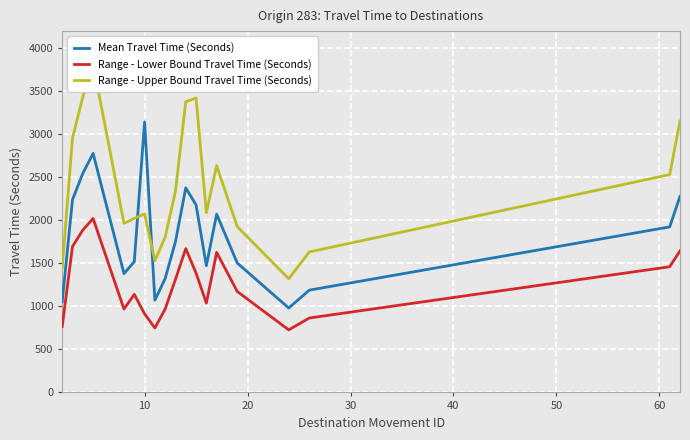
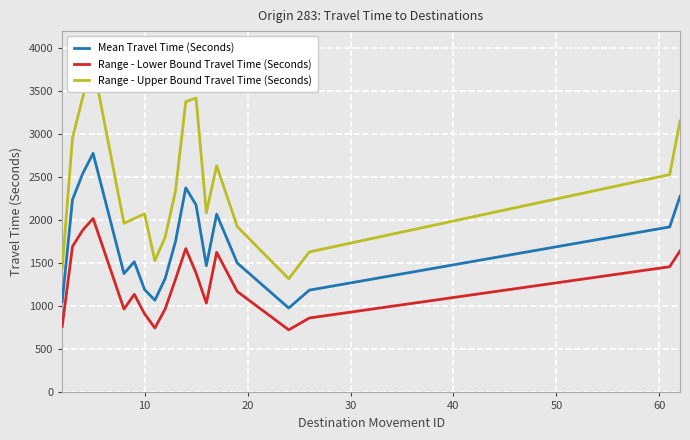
Mean Travel Time (Seconds), 10: 3100 -> 1200
